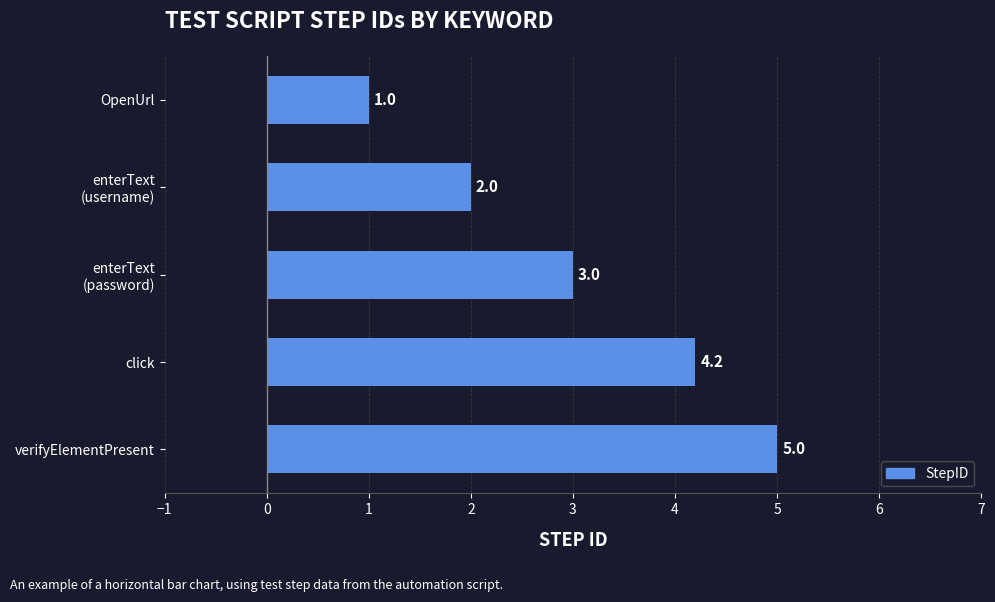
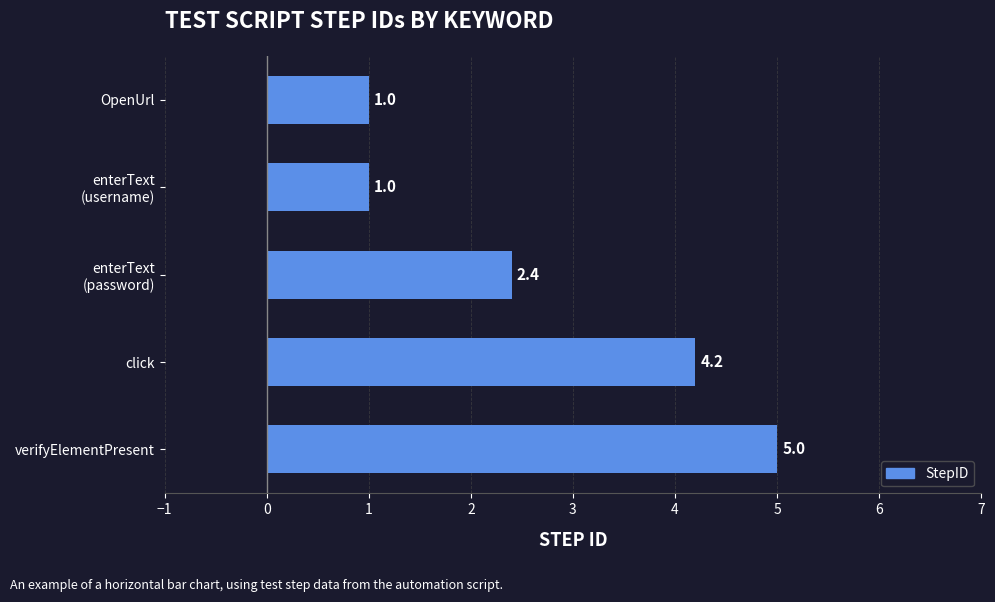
enterText (username): 2.0 -> 1.0
enterText (password): 3.0 -> 2.4
